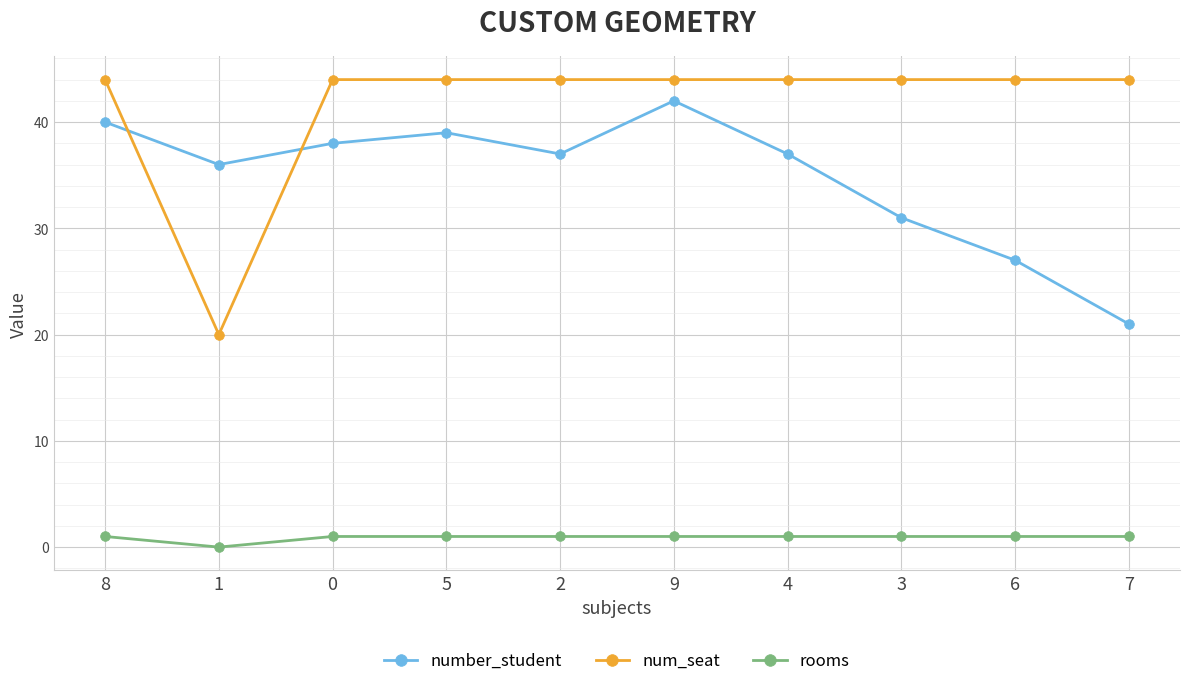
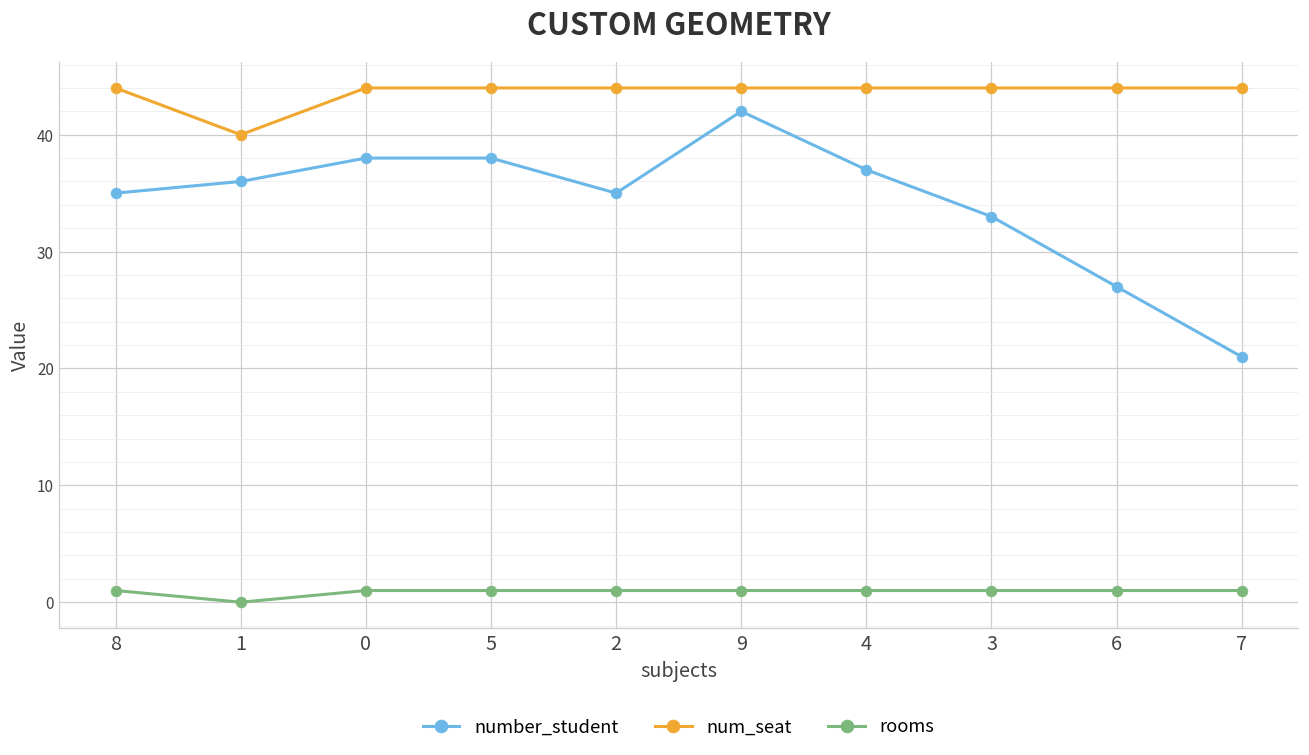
number_student, 8: 40 -> 35
num_seat, 1: 20 -> 40
number_student, 5: 39 -> 38
number_student, 2: 37 -> 35
number_student, 3: 31 -> 33
